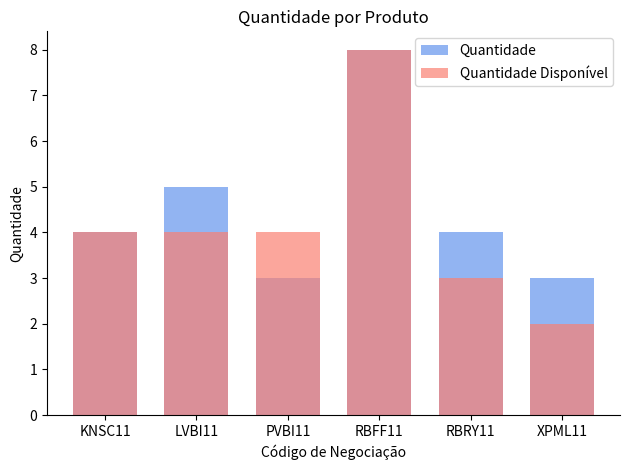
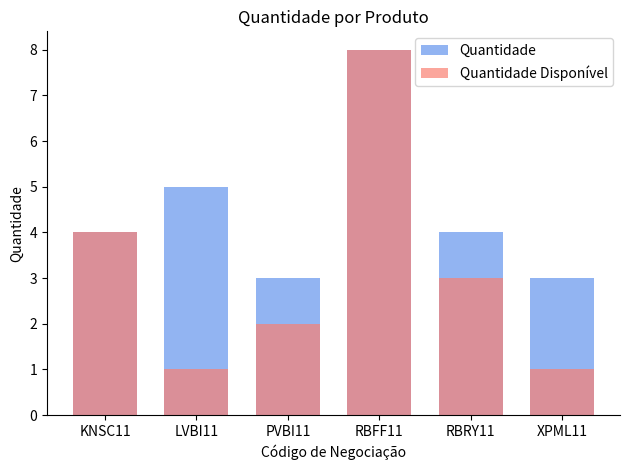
Quantidade Disponível, LVBI11: 4 -> 1
Quantidade Disponível, PVBI11: 4 -> 2
Quantidade Disponível, XPML11: 2 -> 1
